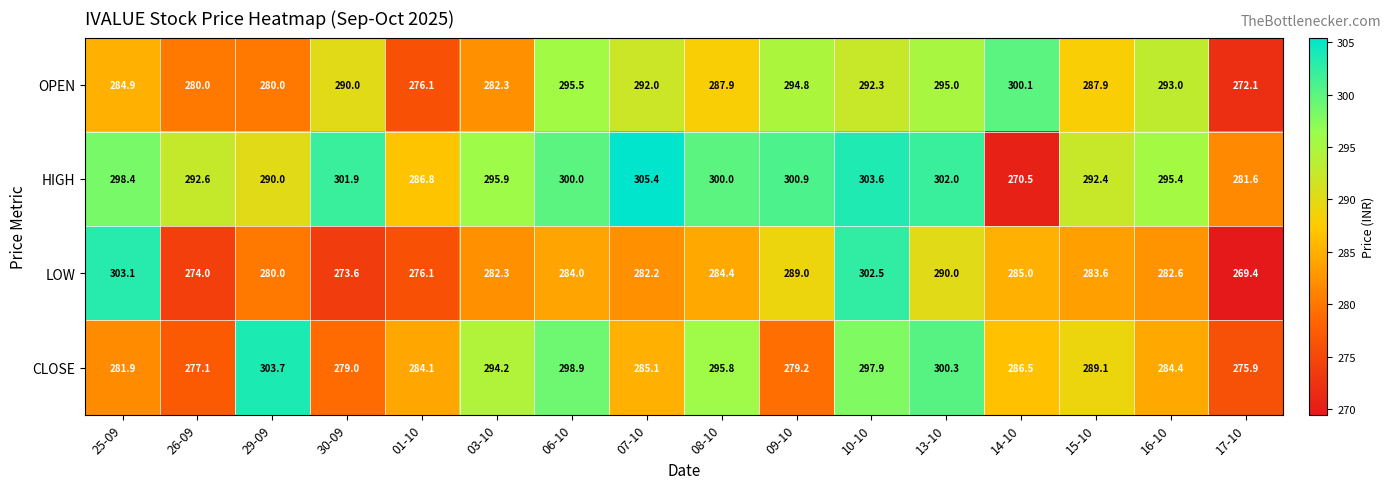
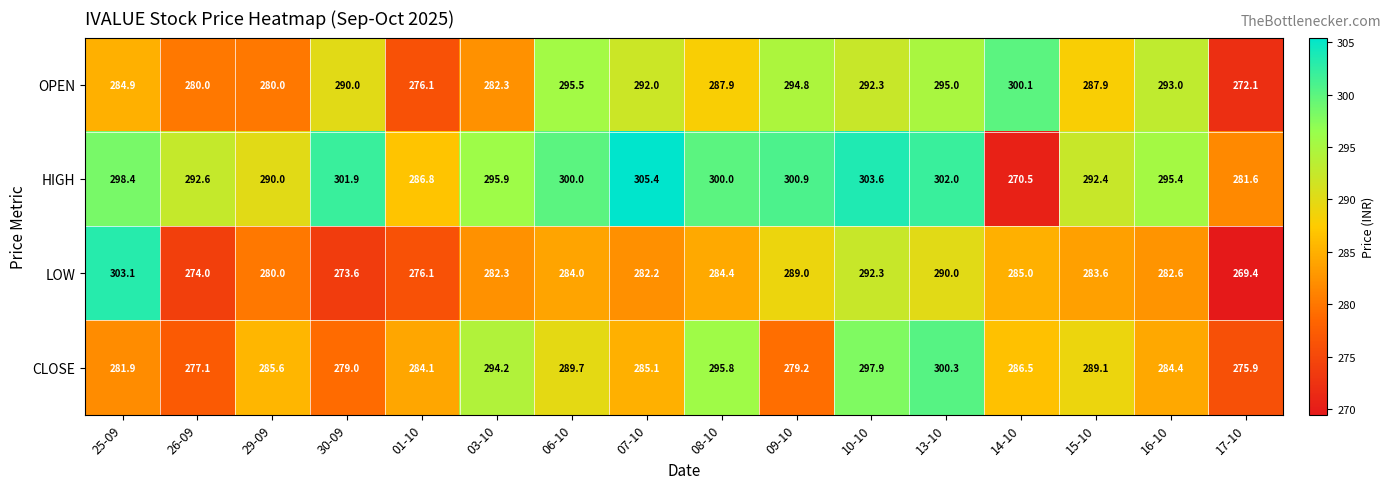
LOW, 10-10: 302.5 -> 292.3
CLOSE, 29-09: 303.7 -> 285.6
CLOSE, 06-10: 298.9 -> 289.7
